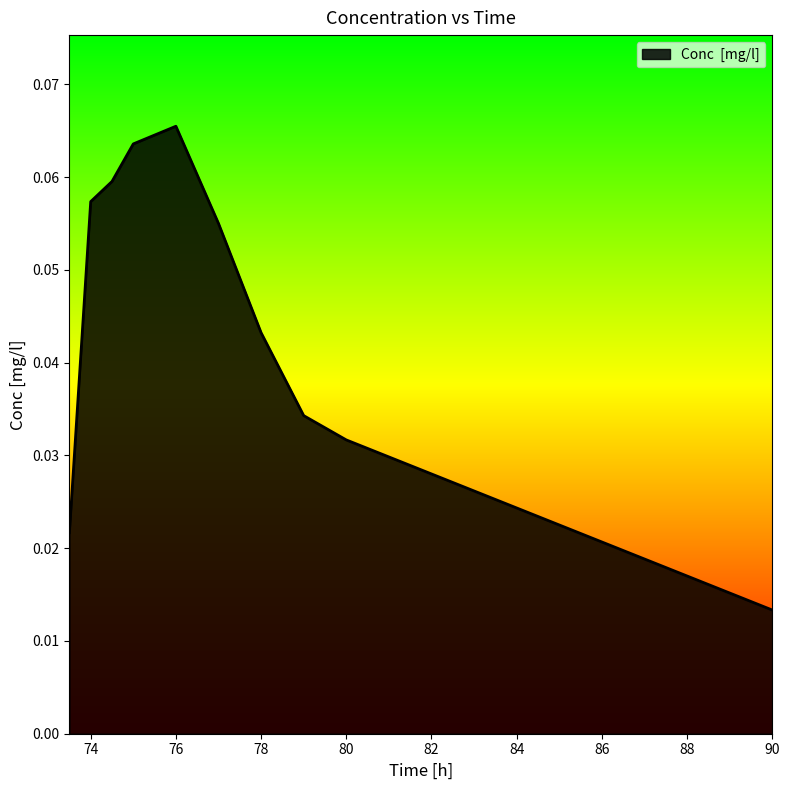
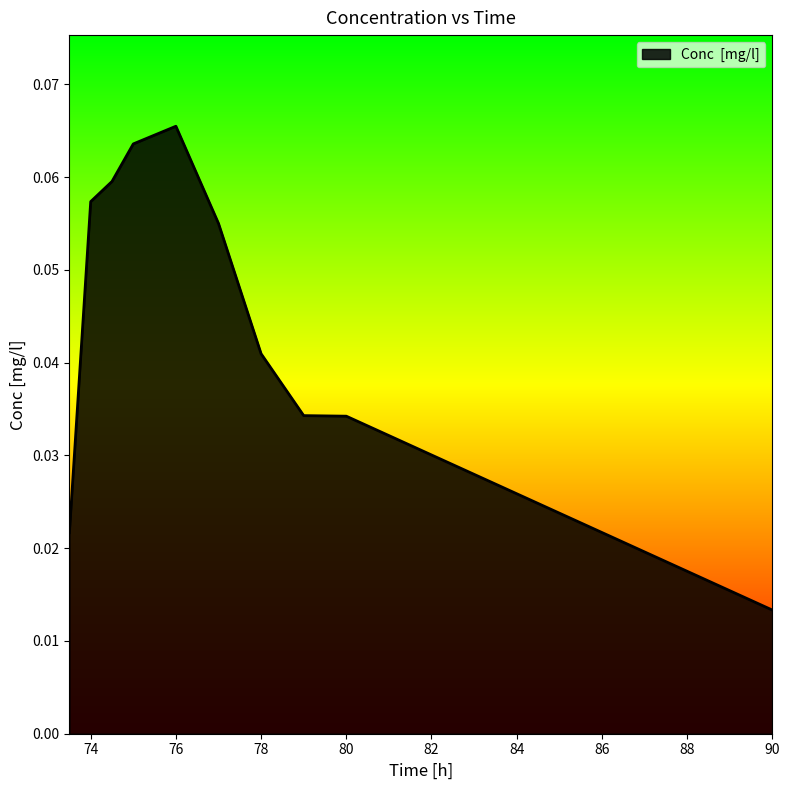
78: 0.043 -> 0.041
80: 0.032 -> 0.034
